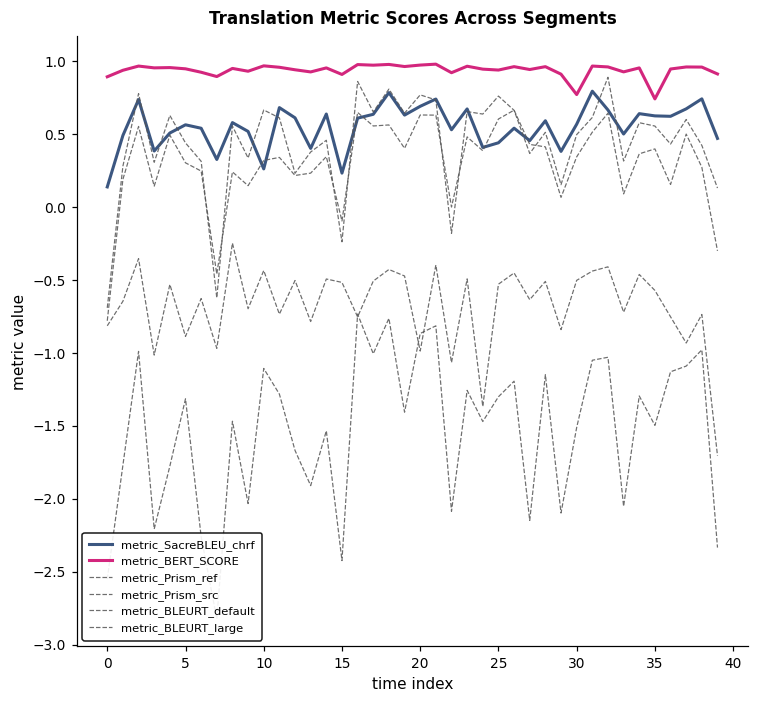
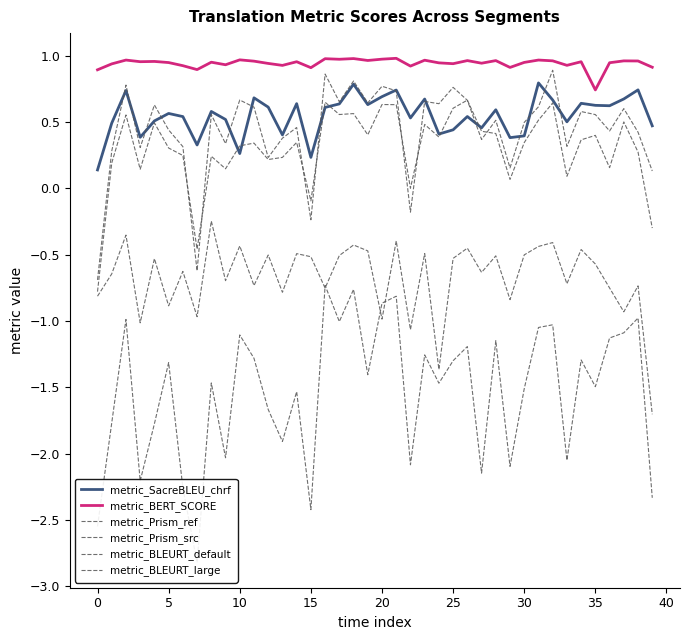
metric_SacreBLEU_chrf, 30: 0.57 -> 0.40
metric_BERT_SCORE, 30: 0.77 -> 0.95
